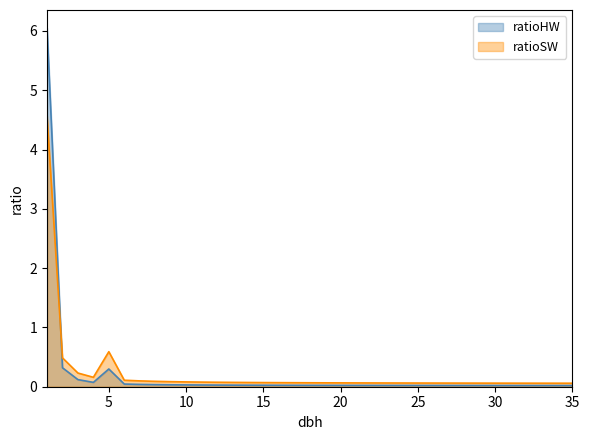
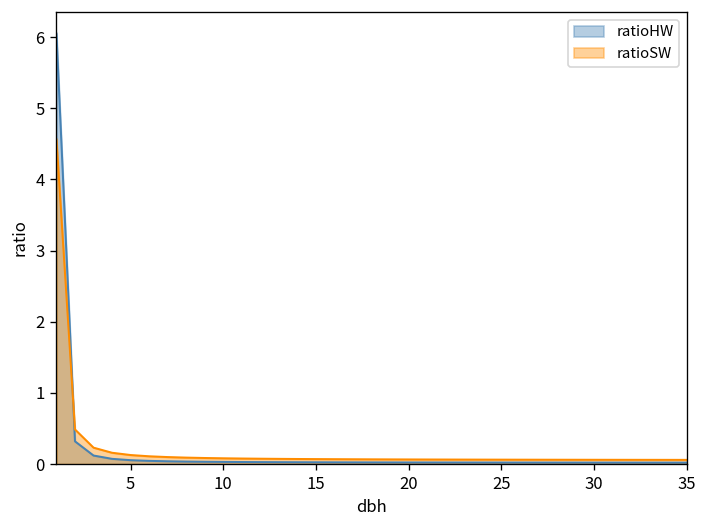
ratioHW, 5: 0.3 -> 0.1
ratioSW, 5: 0.6 -> 0.1
